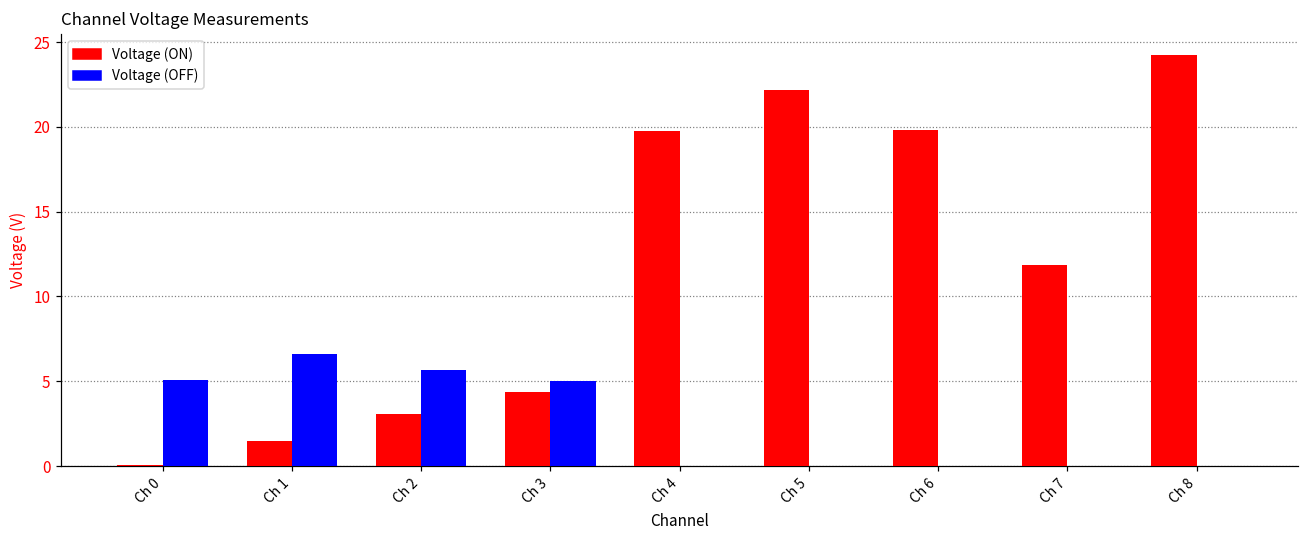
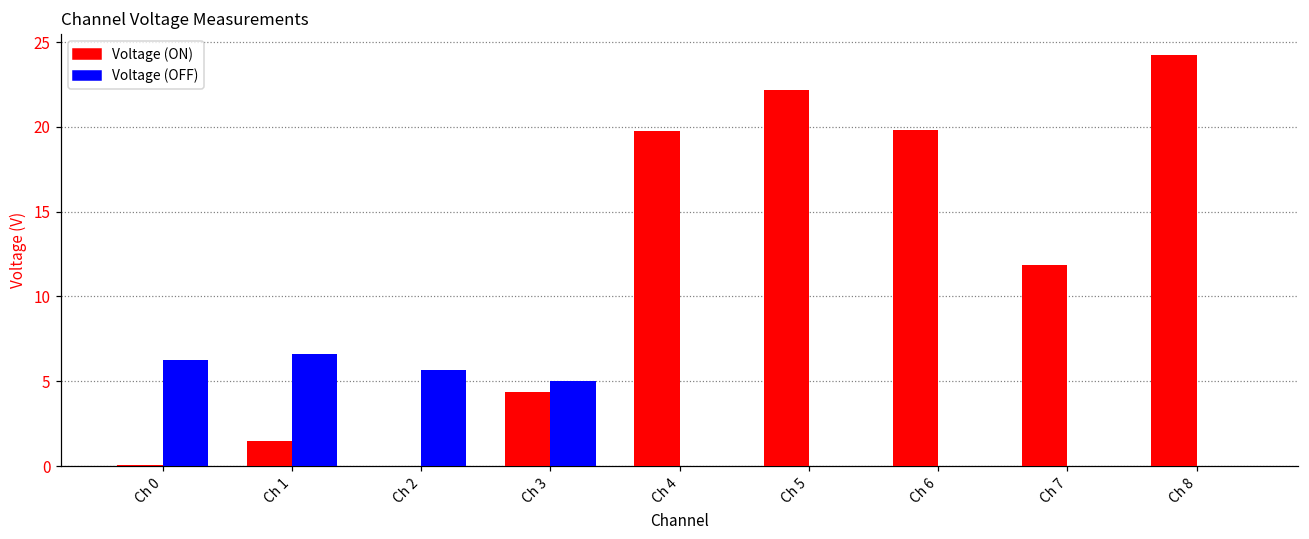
Voltage (OFF), Ch 0: 5.1 -> 6.3
Voltage (ON), Ch 2: 3.1 -> 0.0
